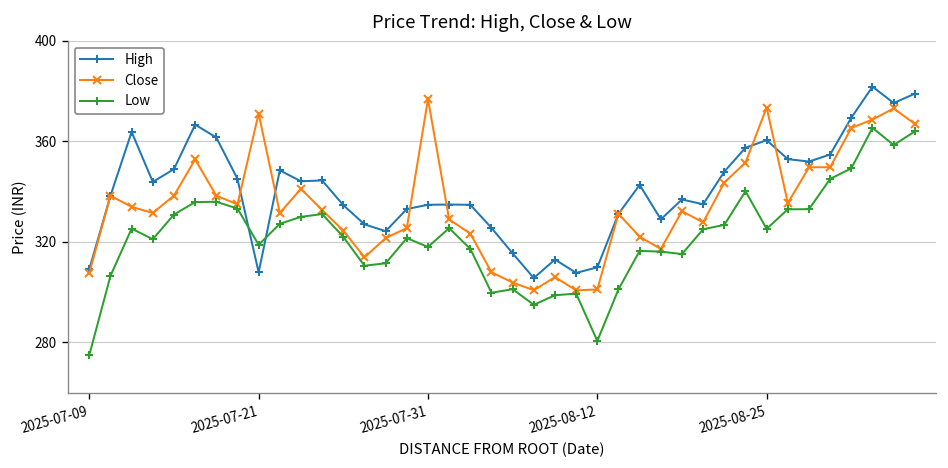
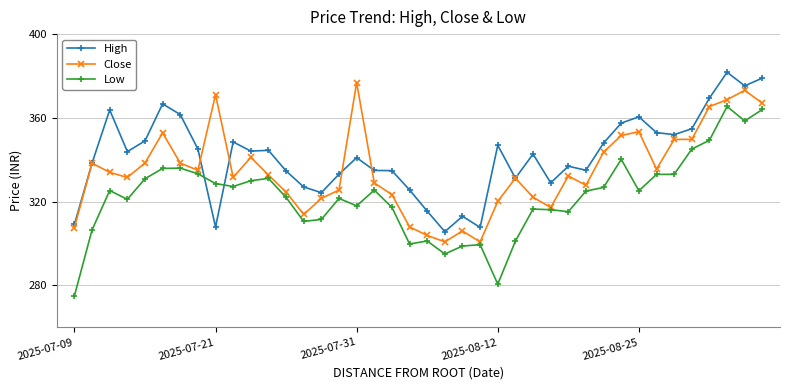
Low, 2025-07-21: 319 -> 329
High, 2025-07-31: 335 -> 341
High, 2025-08-12: 310 -> 347
Close, 2025-08-12: 301 -> 320
Close, 2025-08-25: 374 -> 353
